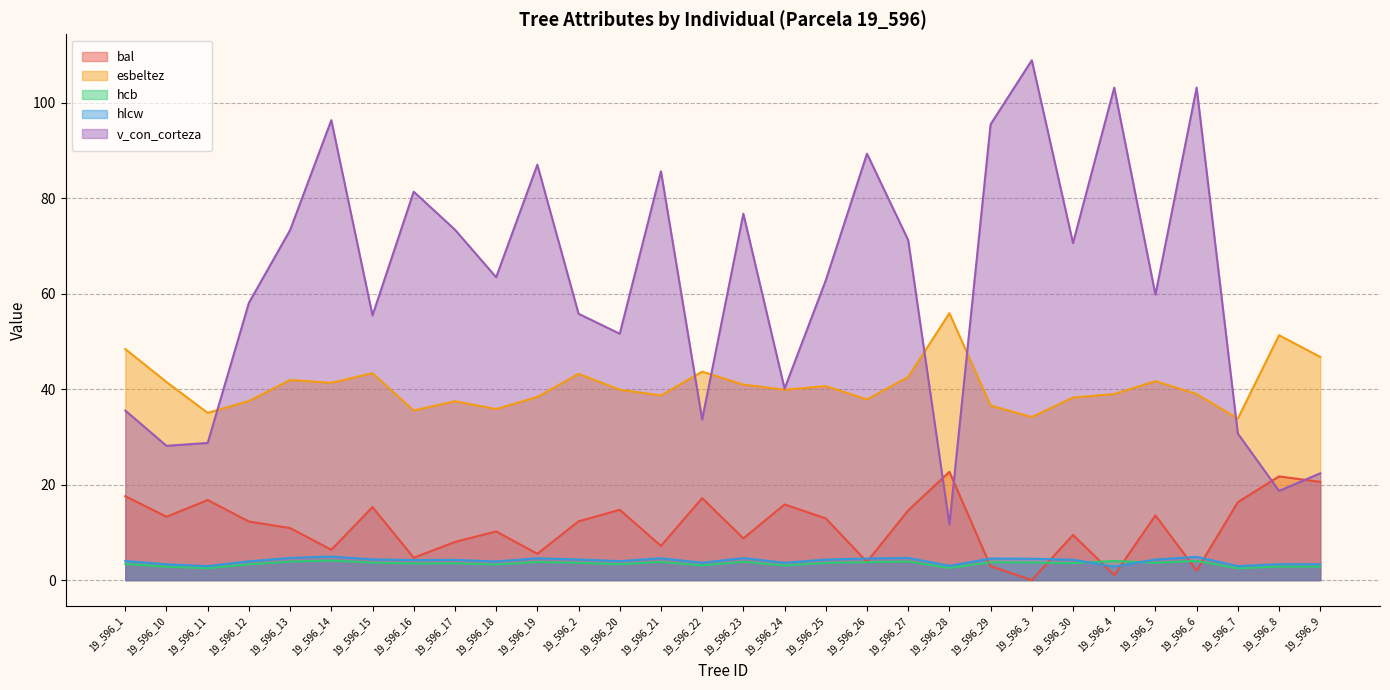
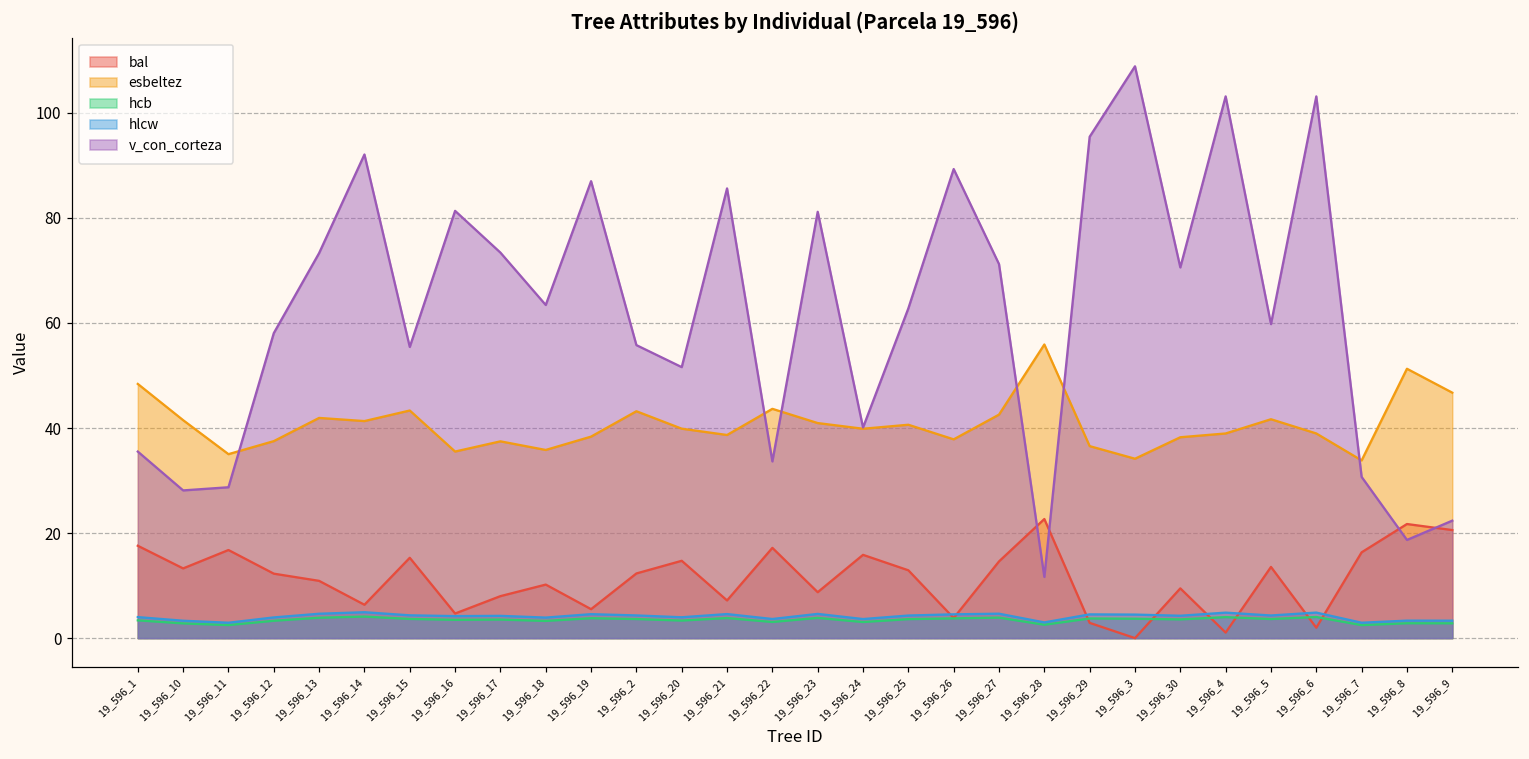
v_con_corteza, 19_596_14: 96 -> 92
v_con_corteza, 19_596_23: 77 -> 81
hlcw, 19_596_4: 3 -> 5
